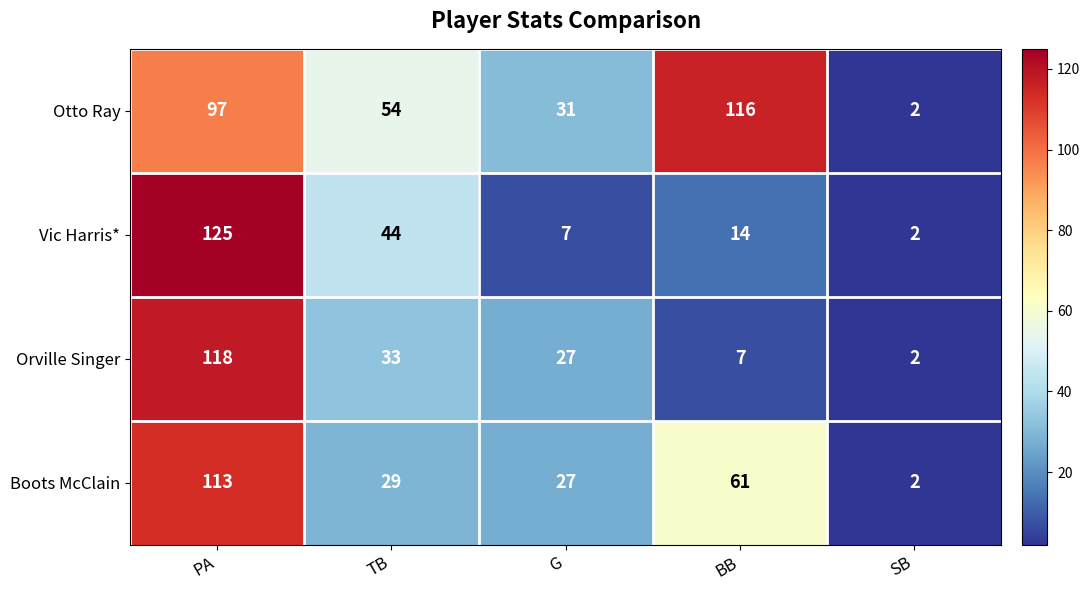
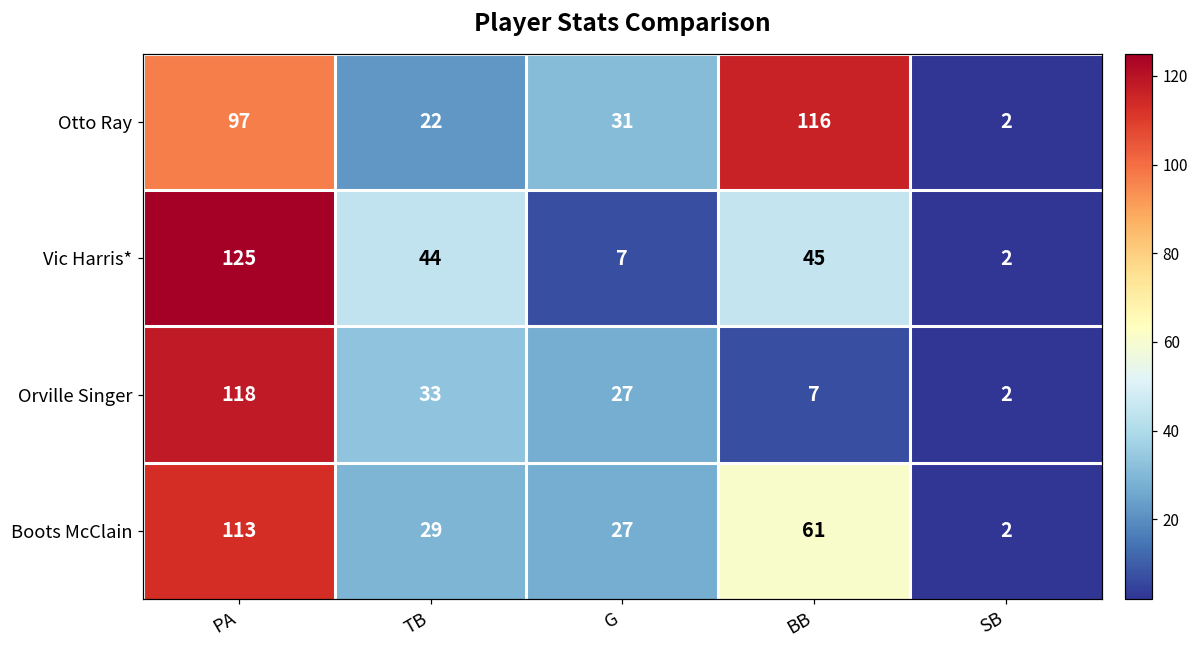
Otto Ray, TB: 54 -> 22
Vic Harris*, BB: 14 -> 45
